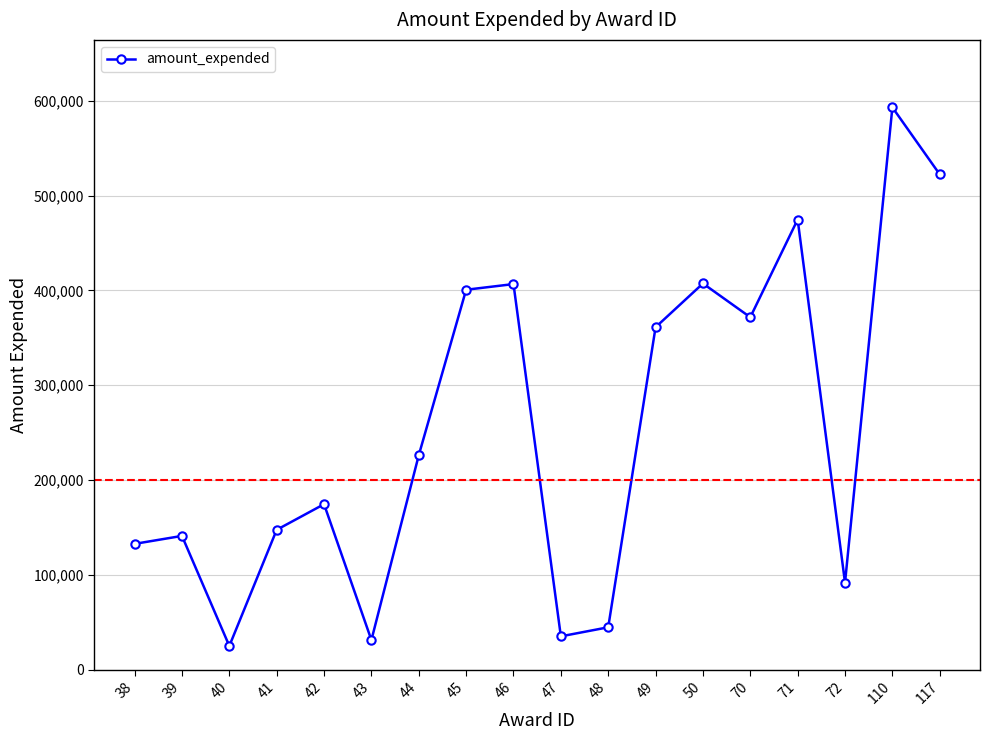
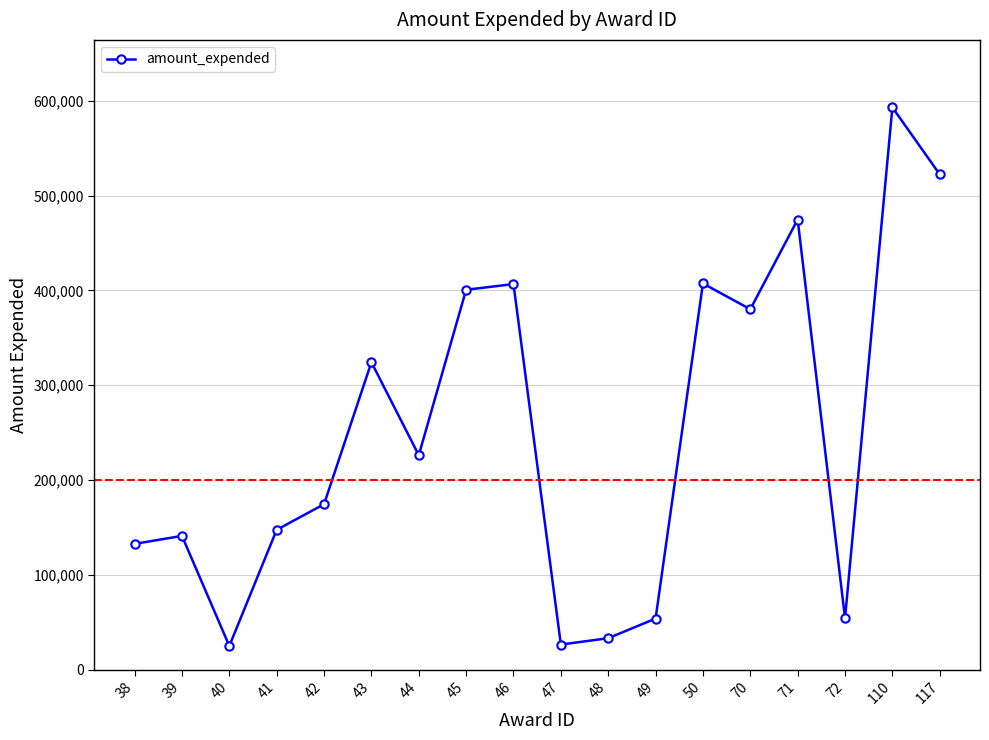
43: 30,000 -> 320,000
47: 40,000 -> 30,000
48: 40,000 -> 30,000
49: 360,000 -> 50,000
70: 370,000 -> 380,000
72: 90,000 -> 50,000
